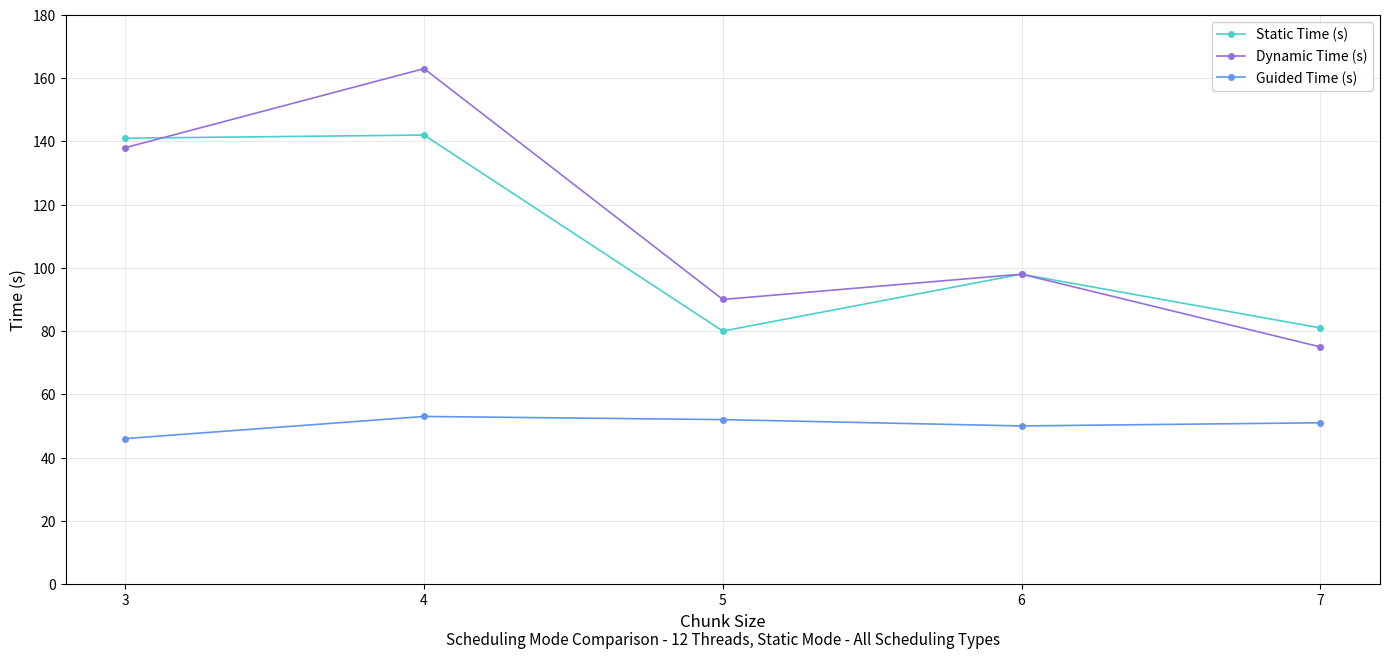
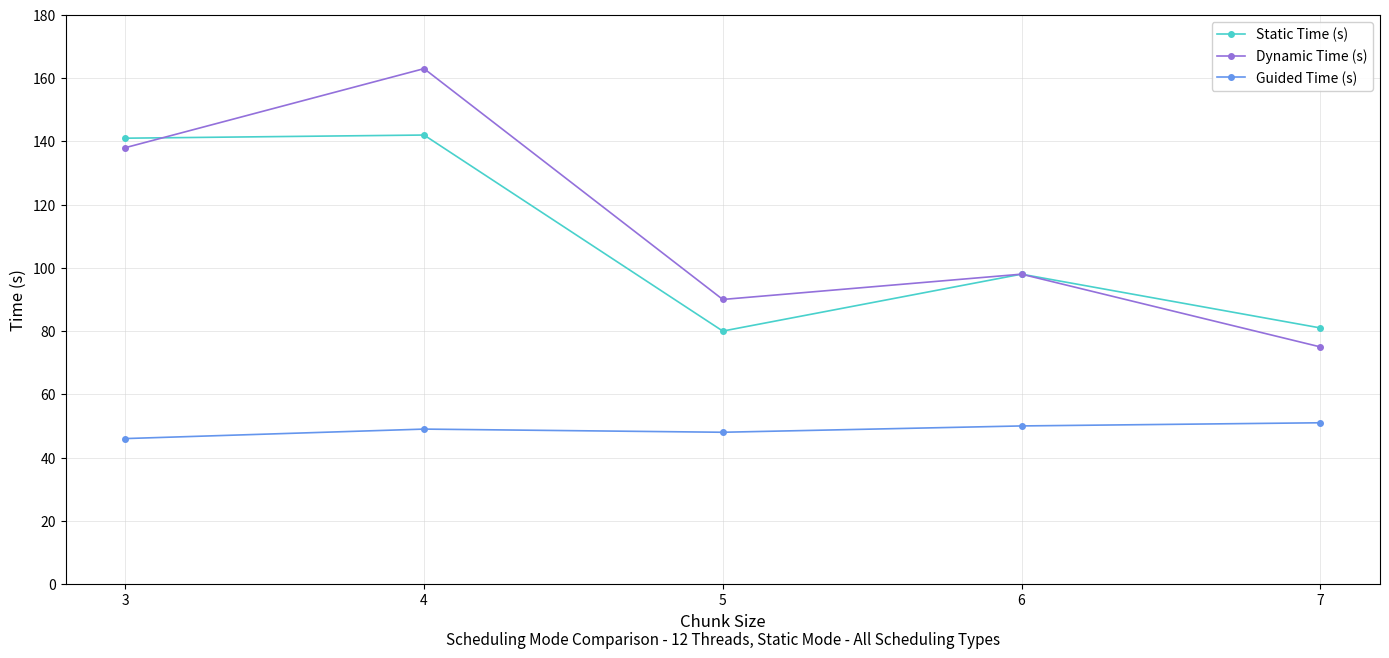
Guided Time (s), 4: 53 -> 49
Guided Time (s), 5: 52 -> 48
